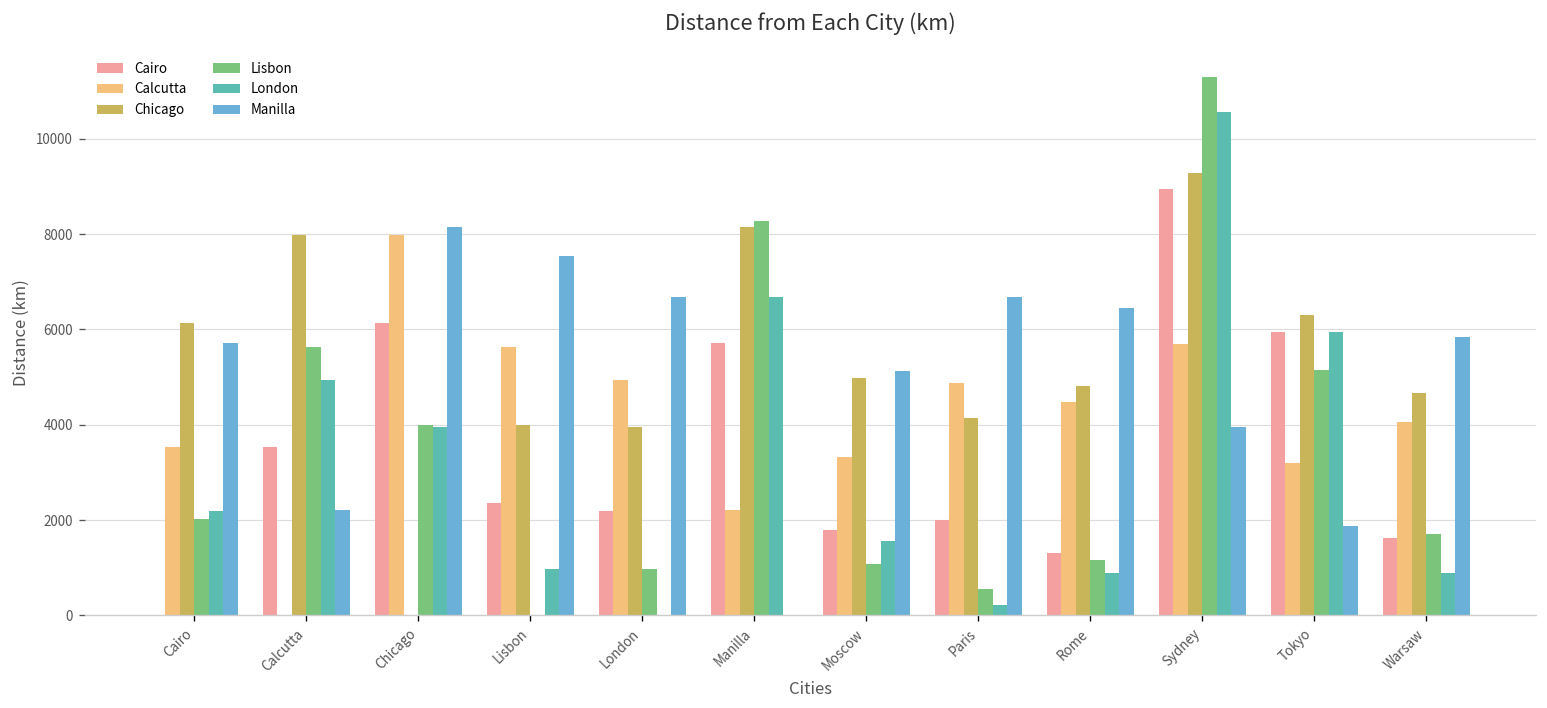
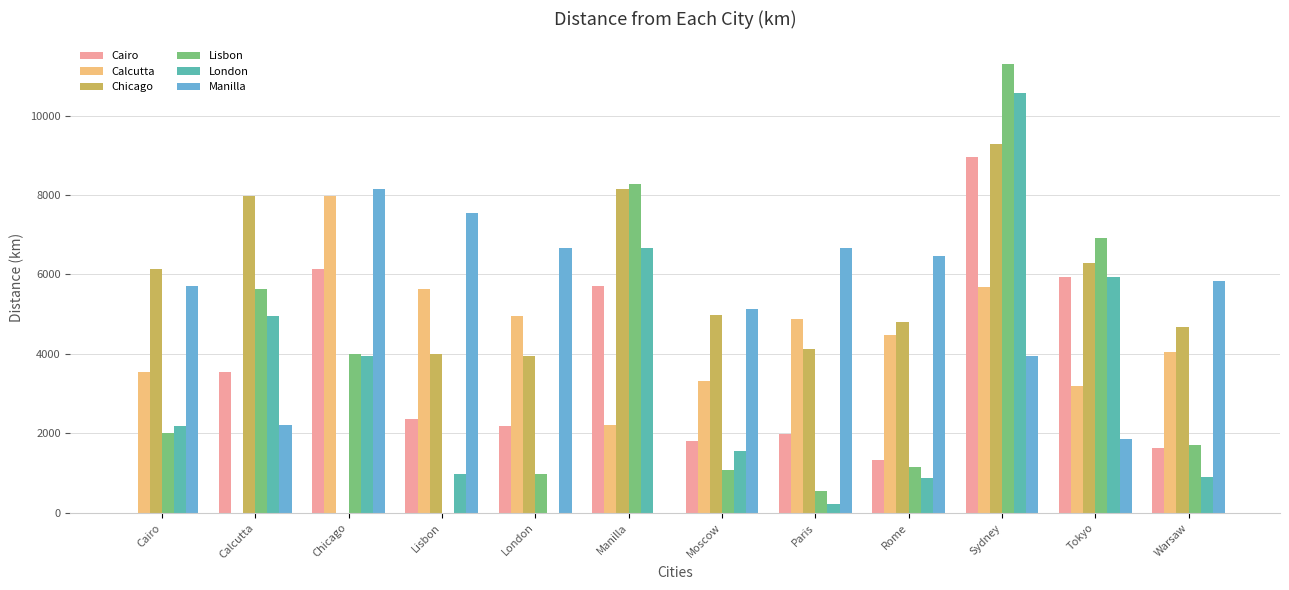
Lisbon, Tokyo: 5200 -> 6900
